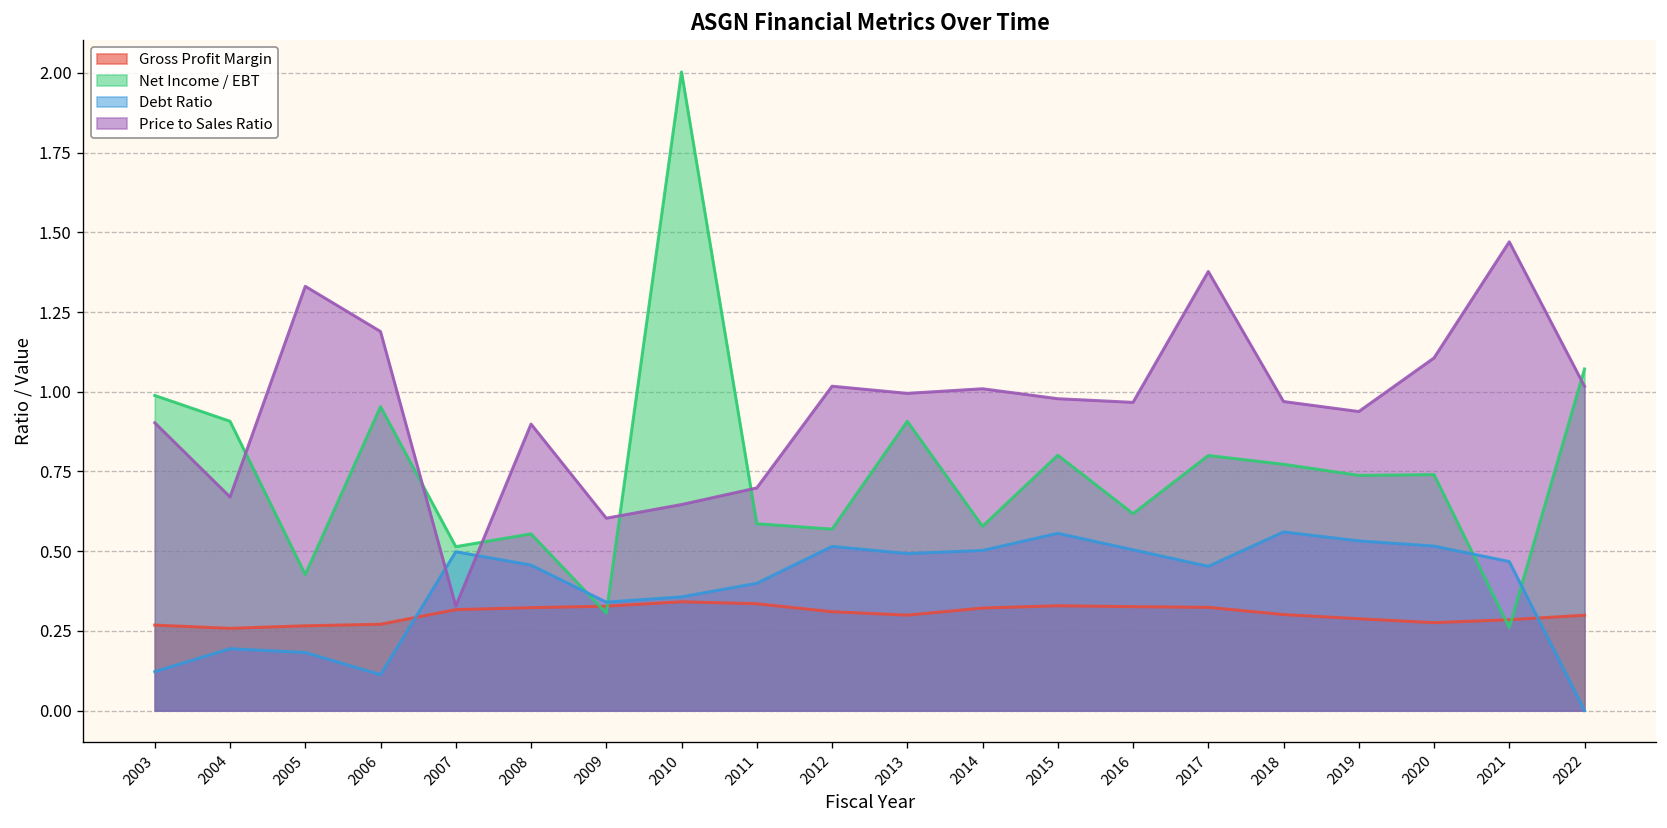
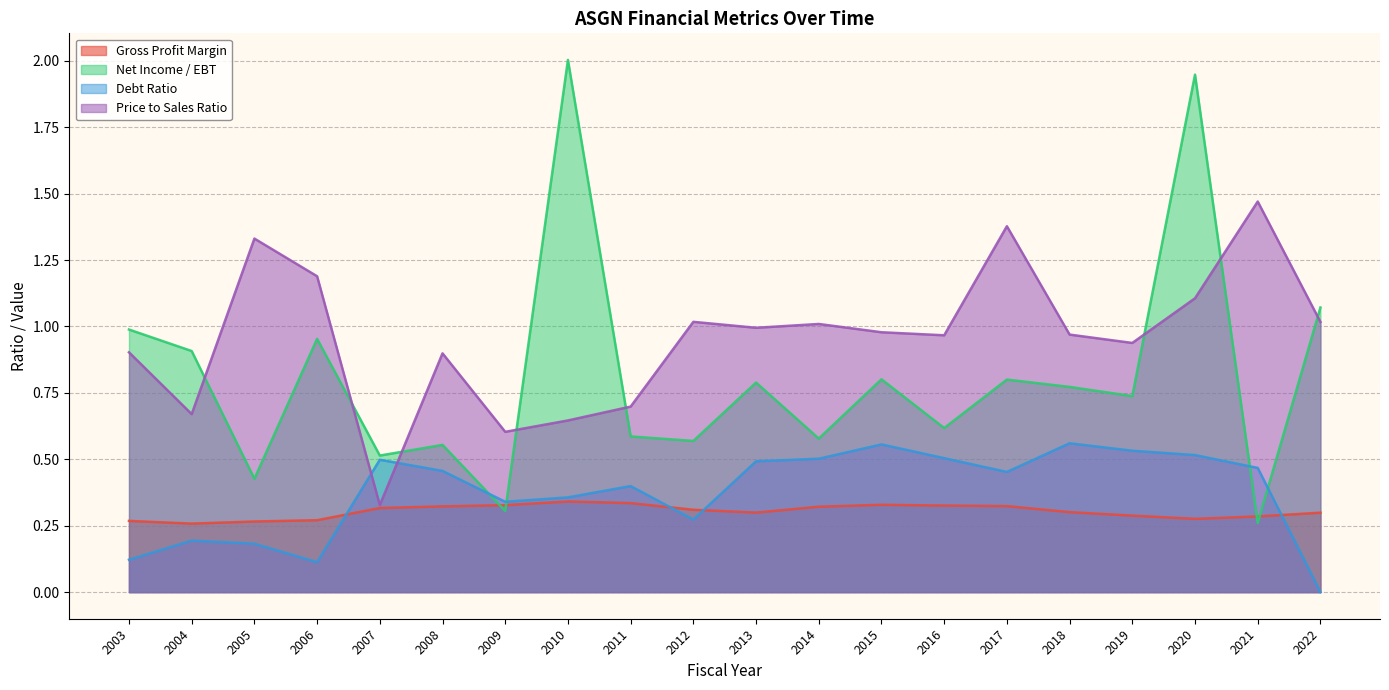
Debt Ratio, 2012: 0.51 -> 0.27
Net Income / EBT, 2013: 0.91 -> 0.79
Net Income / EBT, 2020: 0.74 -> 1.95
